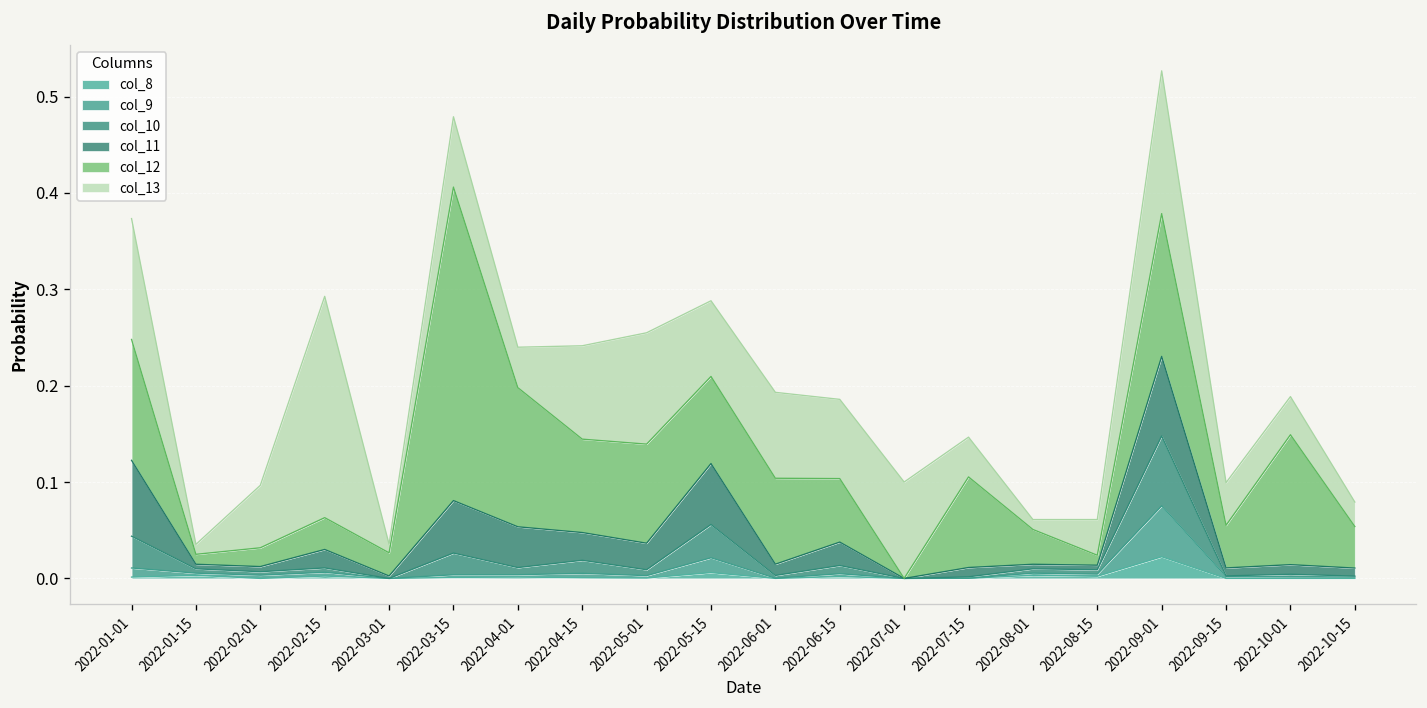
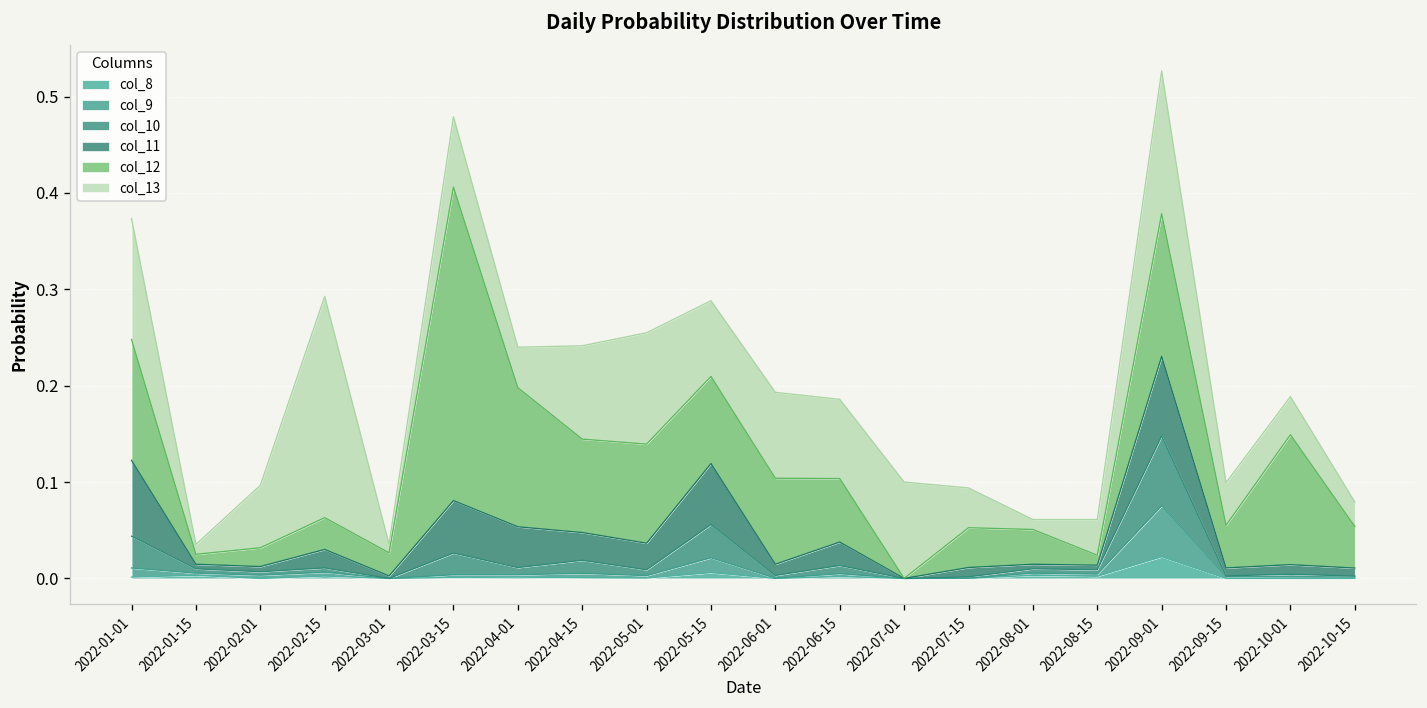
col_12, 2022-07-15: 0.09 -> 0.04
